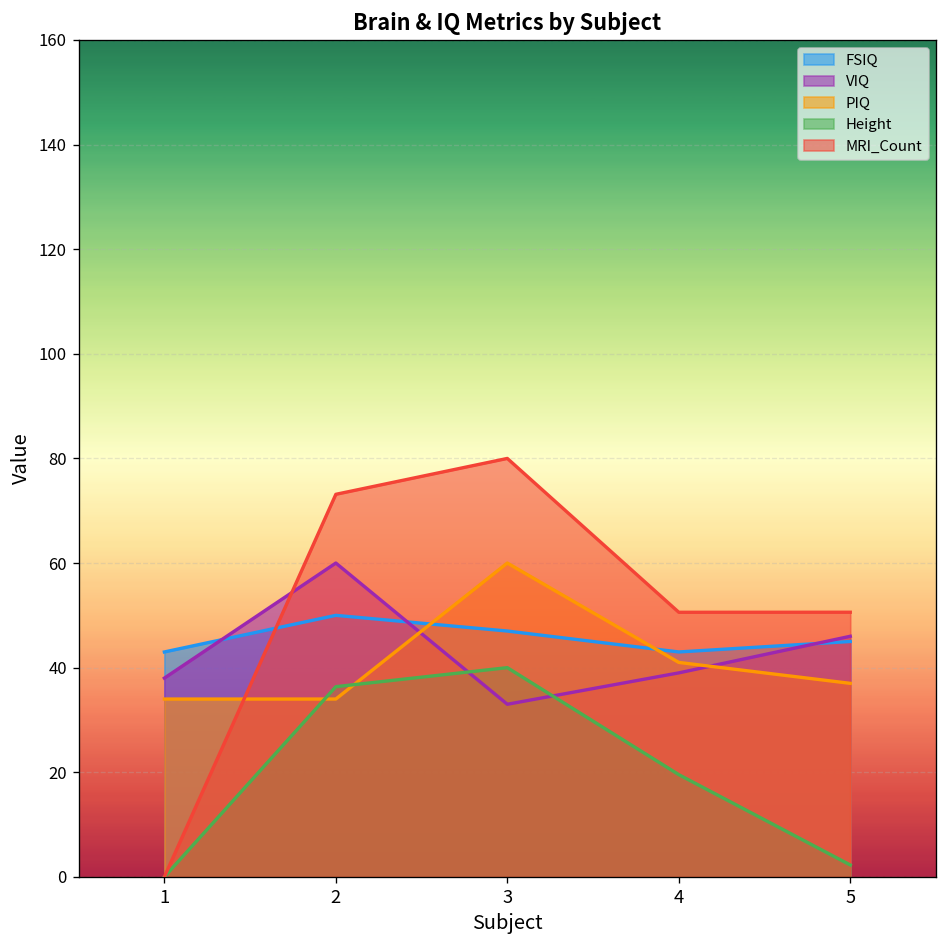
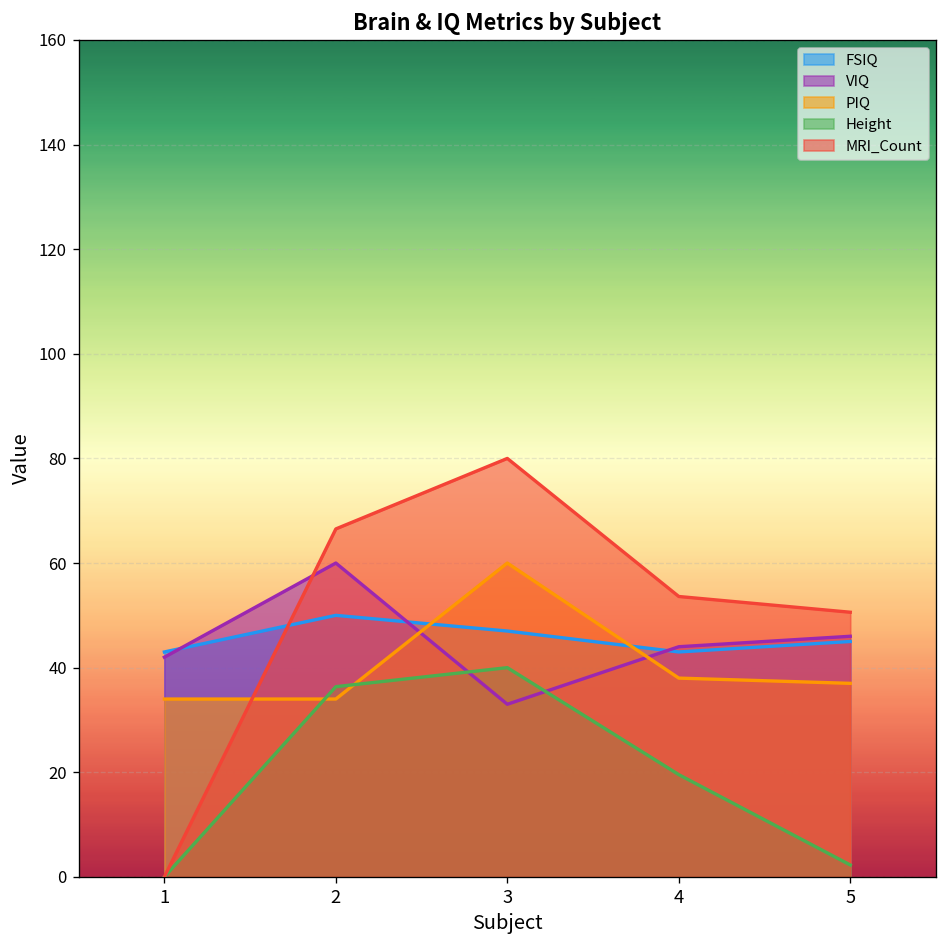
VIQ, 1: 38 -> 42
MRI_Count, 2: 73 -> 67
VIQ, 4: 39 -> 44
PIQ, 4: 41 -> 38
MRI_Count, 4: 51 -> 54
